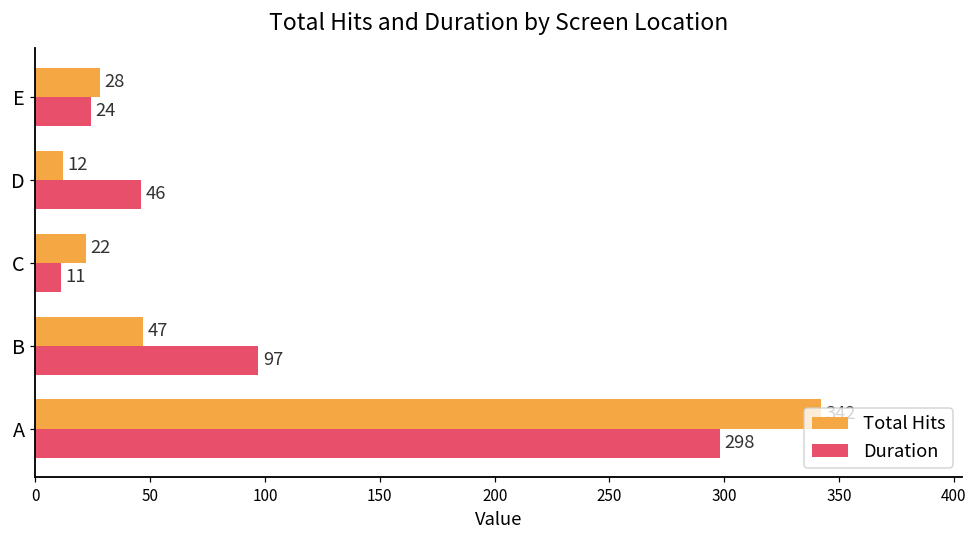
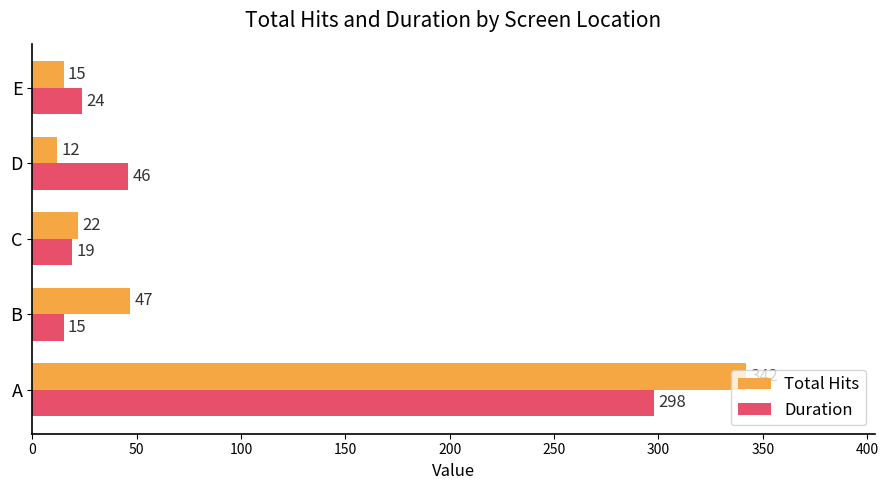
Total Hits, E: 28 -> 15
Duration, C: 11 -> 19
Duration, B: 97 -> 15
